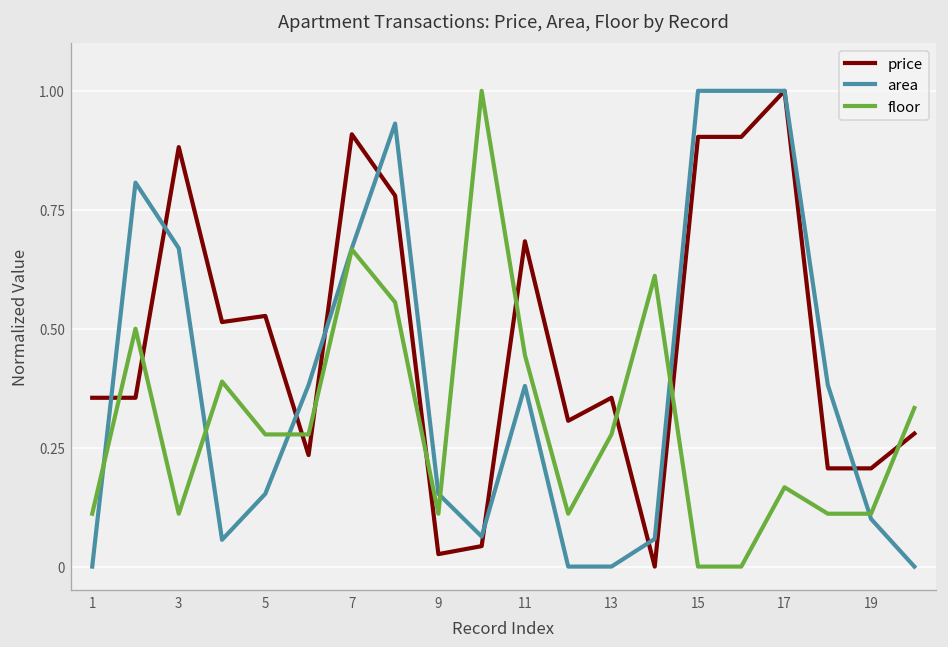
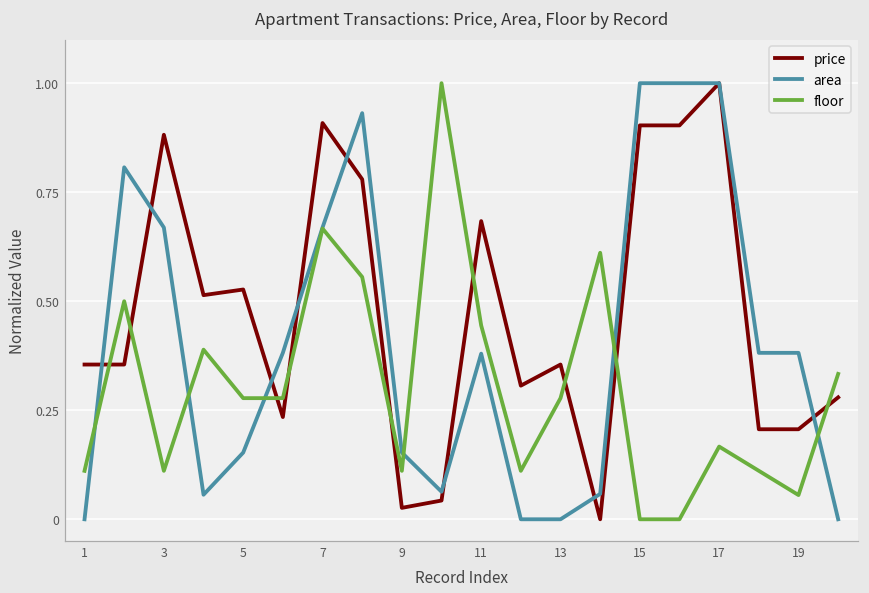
area, 19: 0.10 -> 0.38
floor, 19: 0.11 -> 0.06
